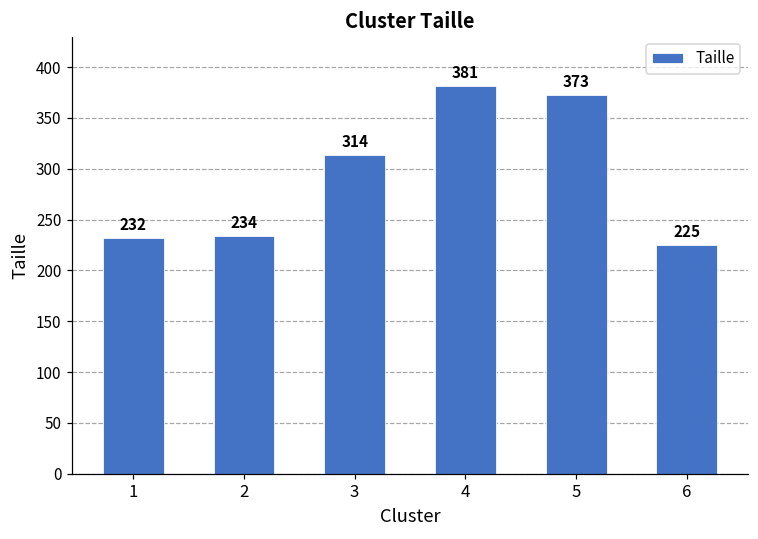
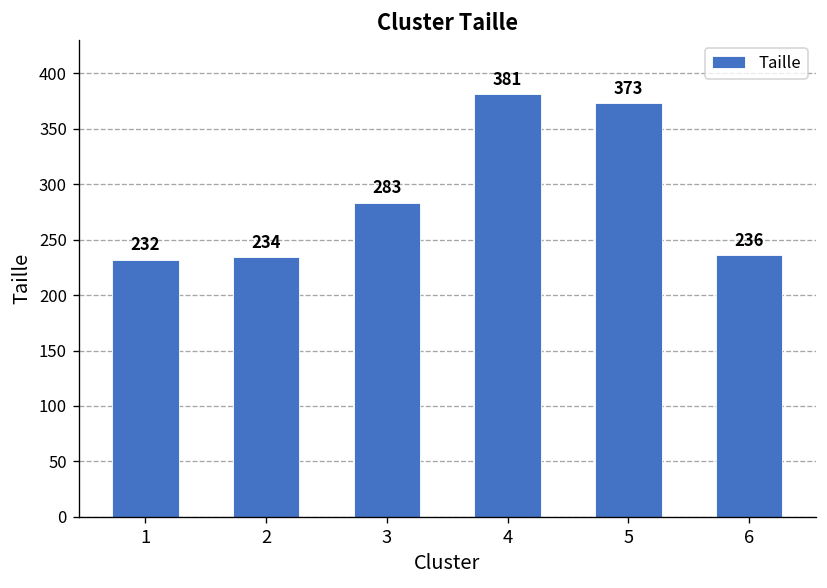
3: 314 -> 283
6: 225 -> 236
